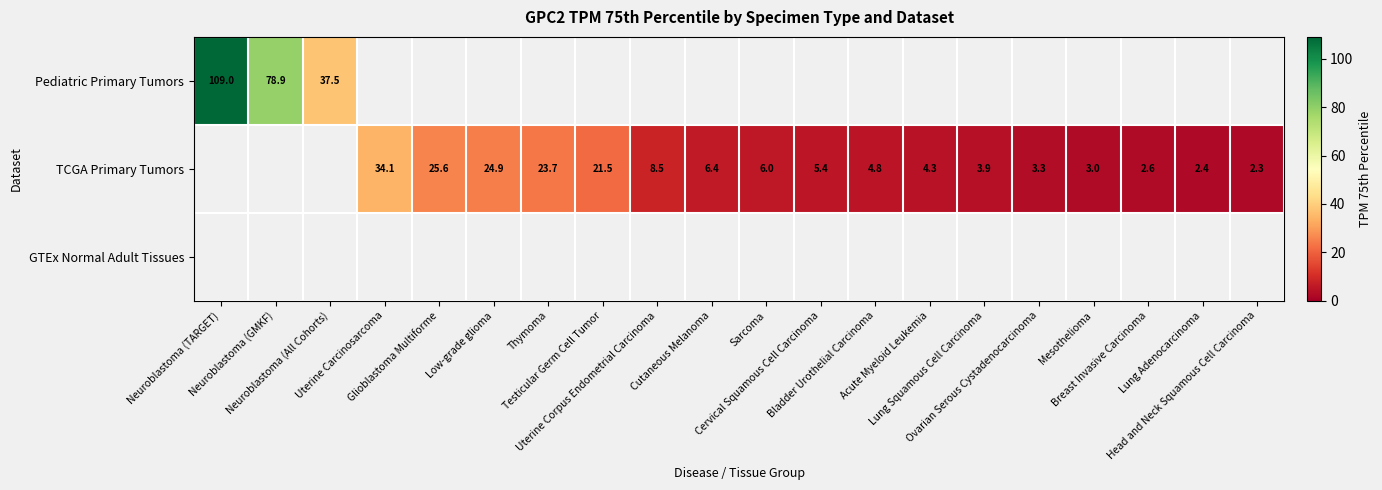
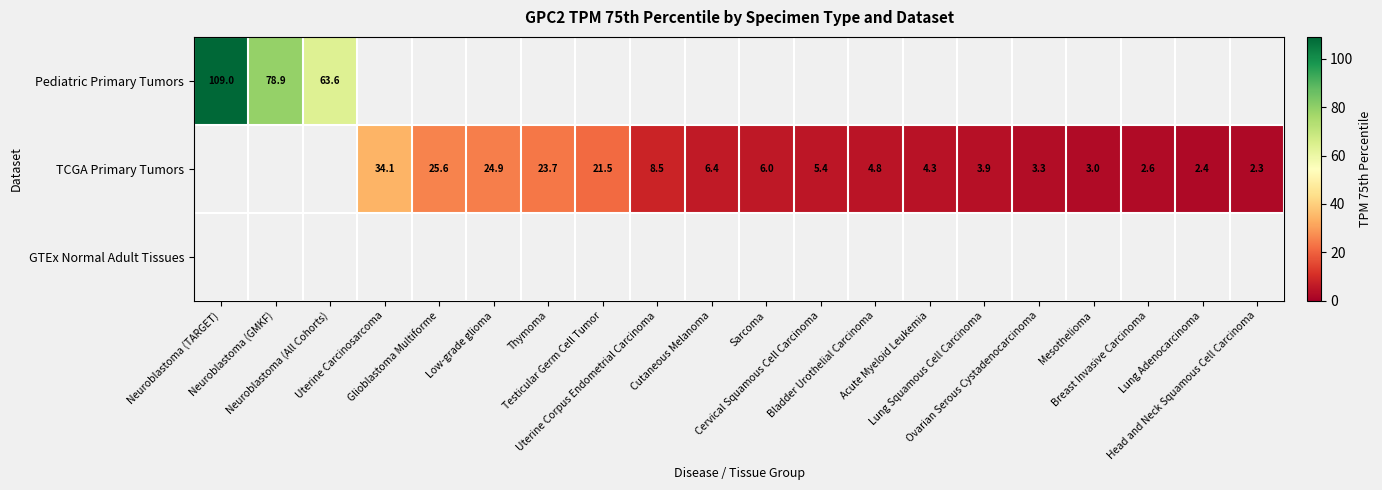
Pediatric Primary Tumors, Neuroblastoma (All Cohorts): 37.5 -> 63.6
